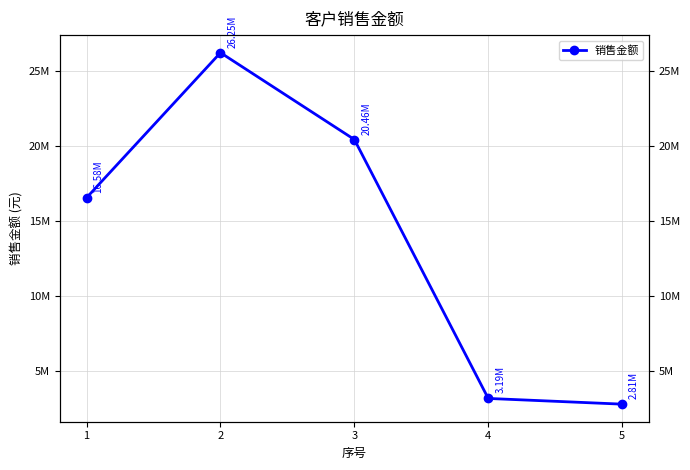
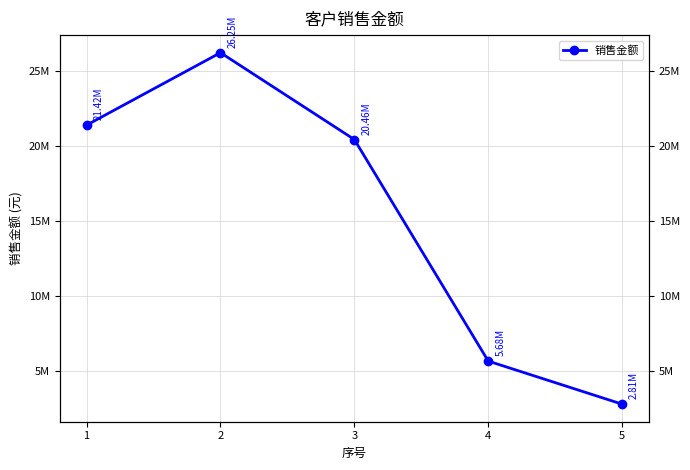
1: 16.58M -> 21.42M
4: 3.19M -> 5.68M
